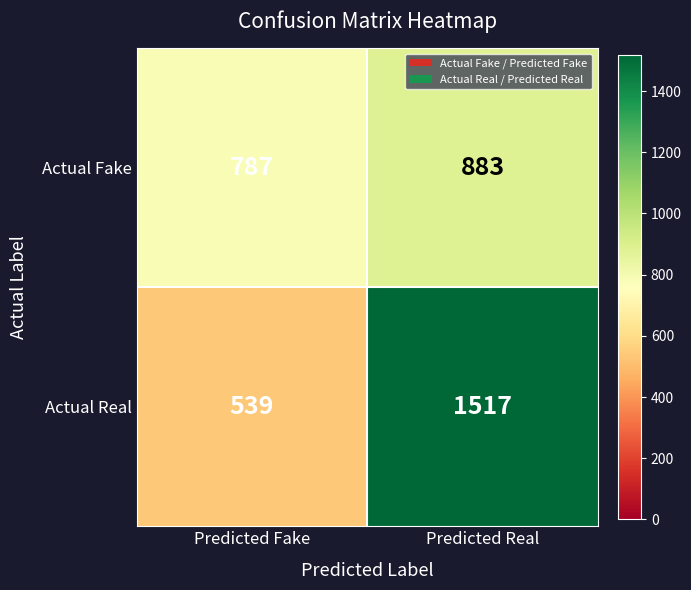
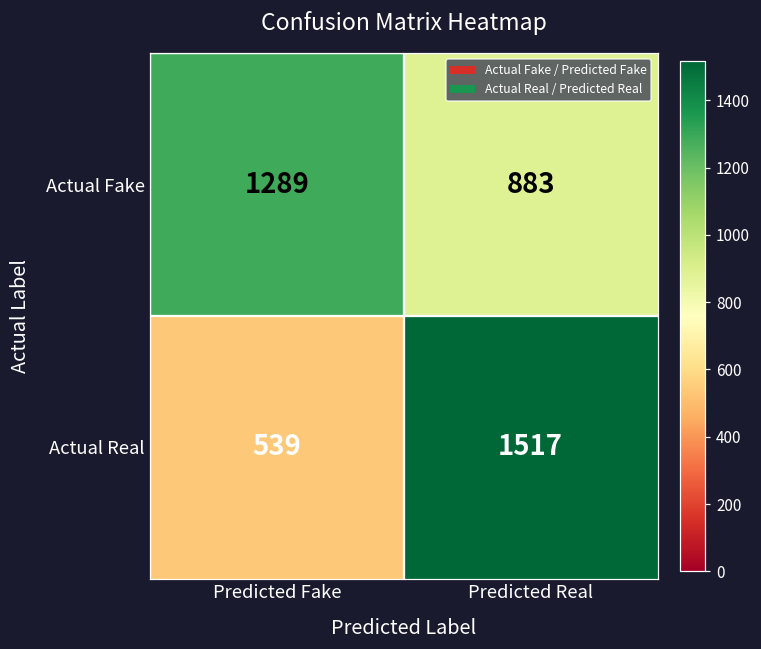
Actual Fake, Predicted Fake: 787 -> 1289
